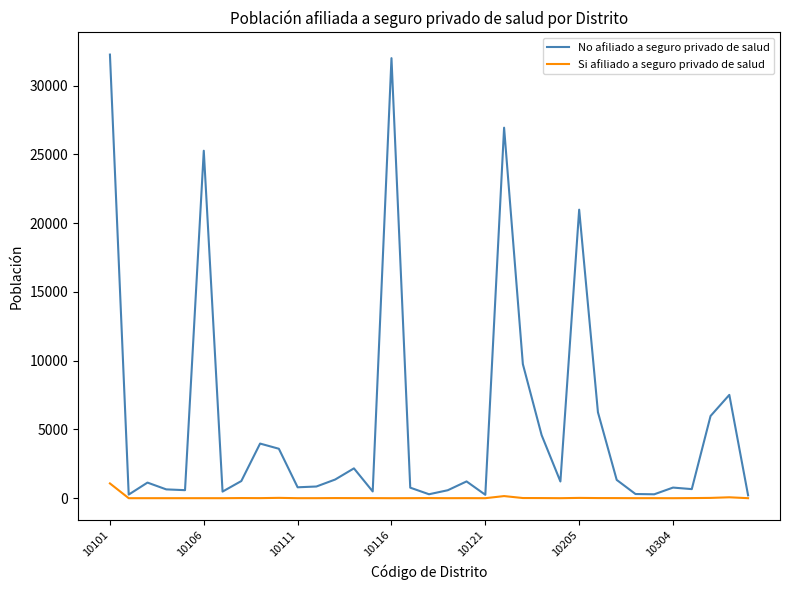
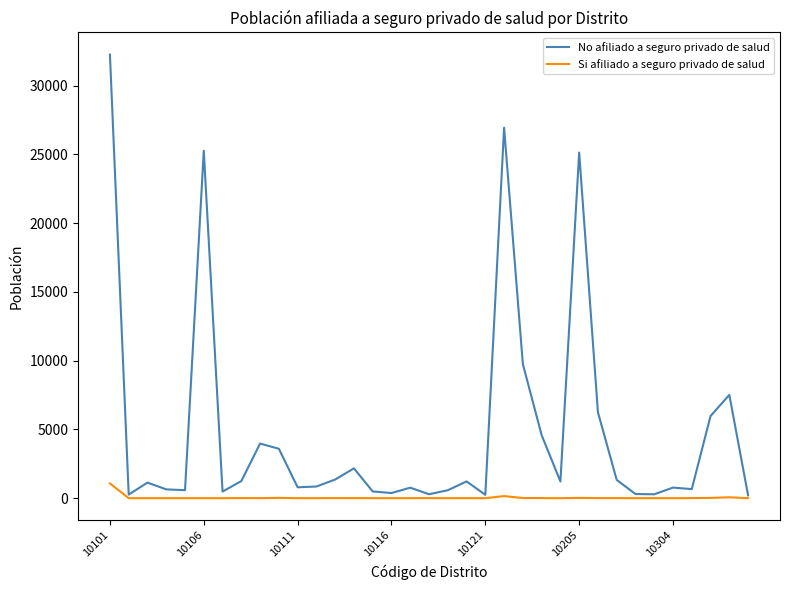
No afiliado a seguro privado de salud, 10116: 32000 -> 400
No afiliado a seguro privado de salud, 10205: 21000 -> 25100
